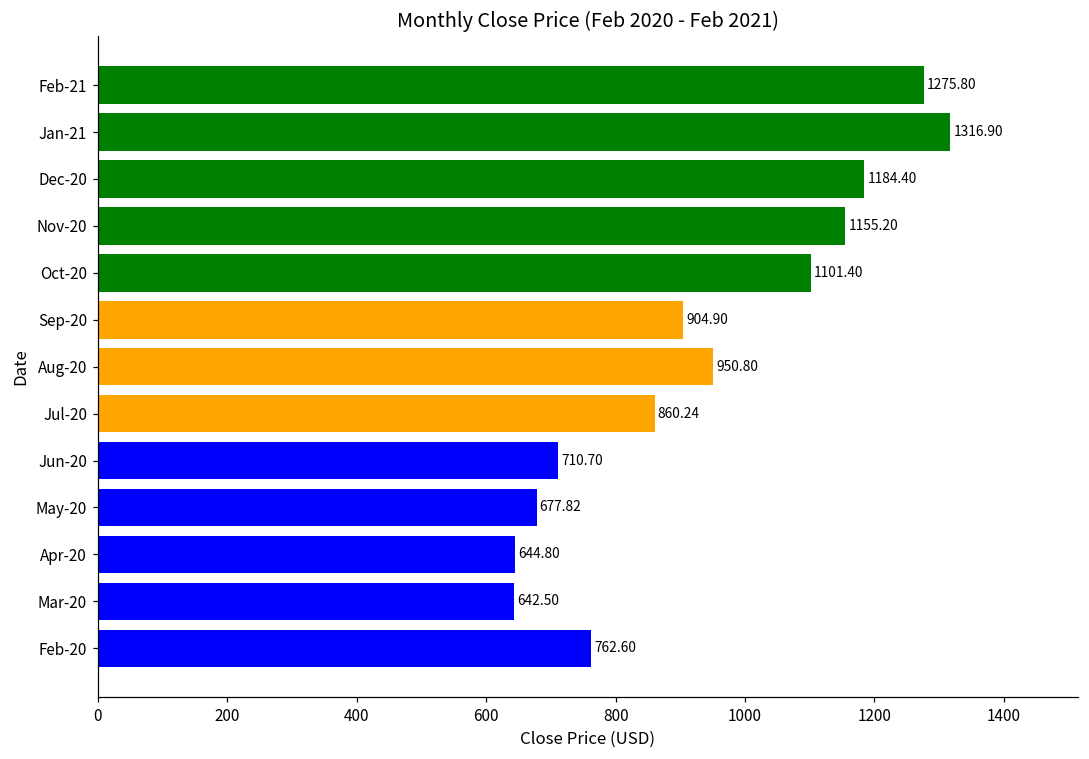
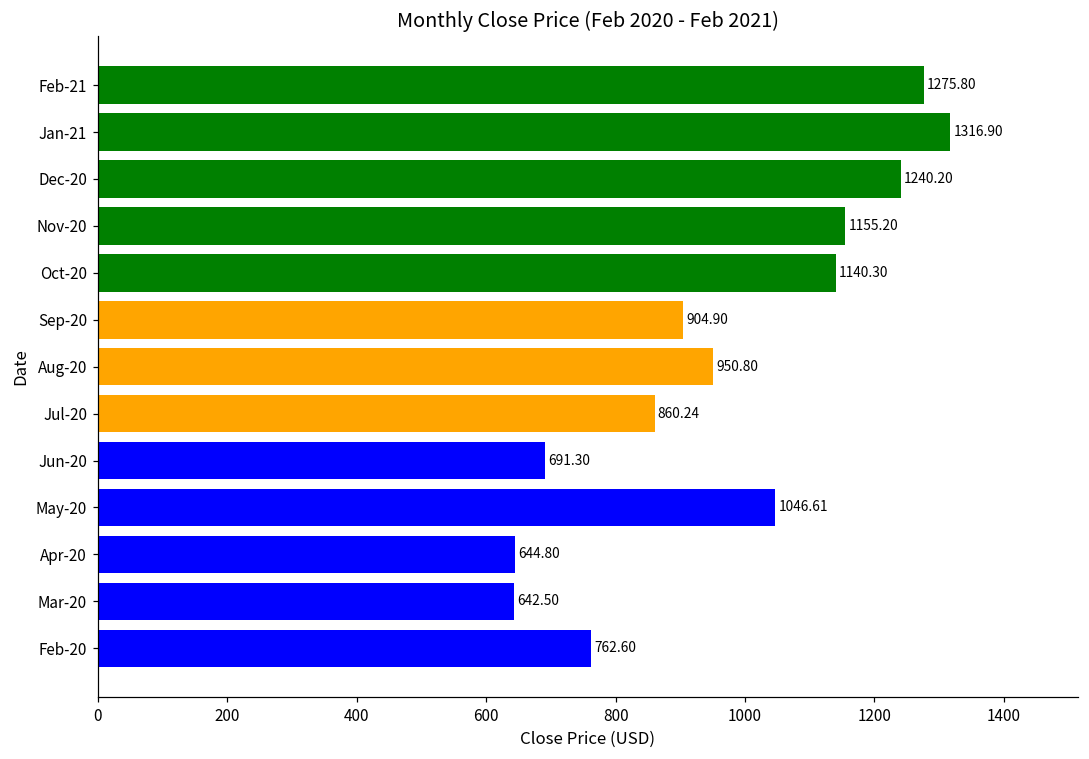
Dec-20: 1184.40 -> 1240.20
Oct-20: 1101.40 -> 1140.30
Jun-20: 710.70 -> 691.30
May-20: 677.82 -> 1046.61
